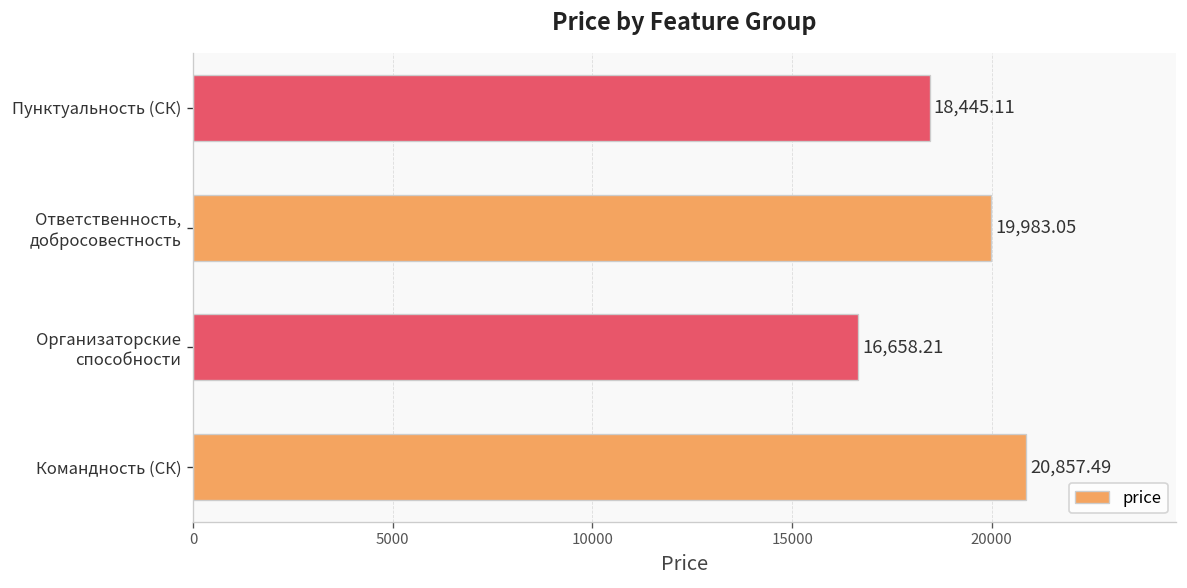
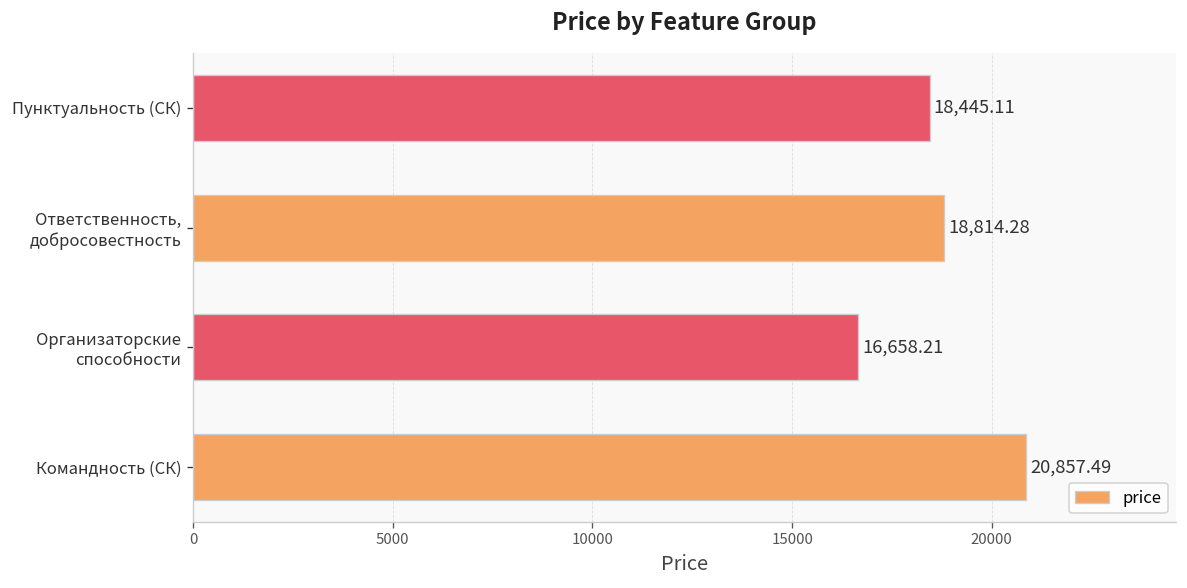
Ответственность, добросовестность: 19,983.05 -> 18,814.28
